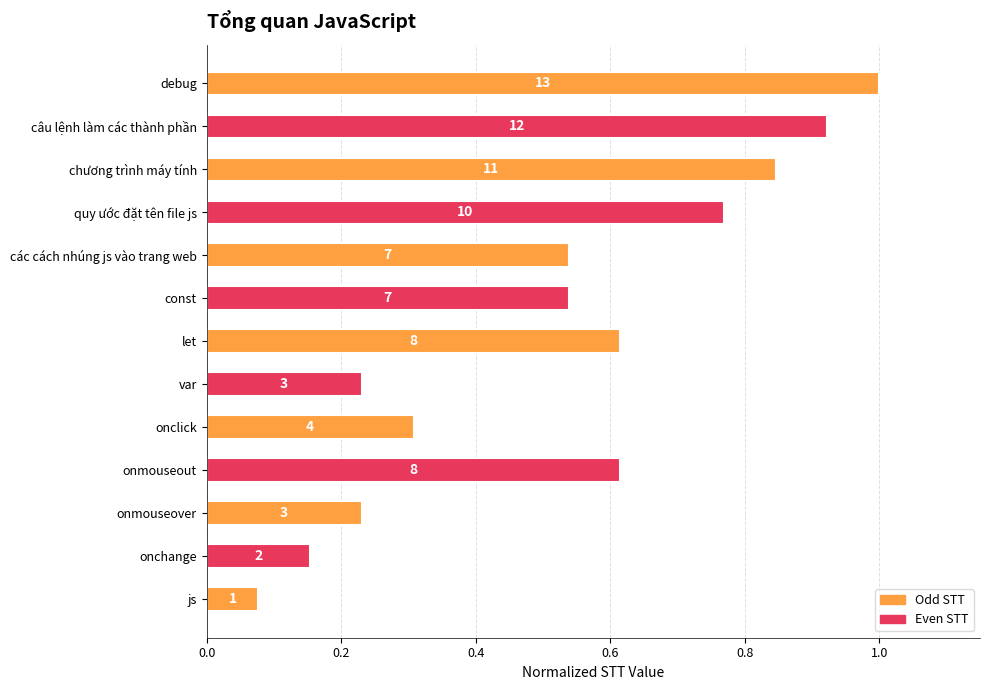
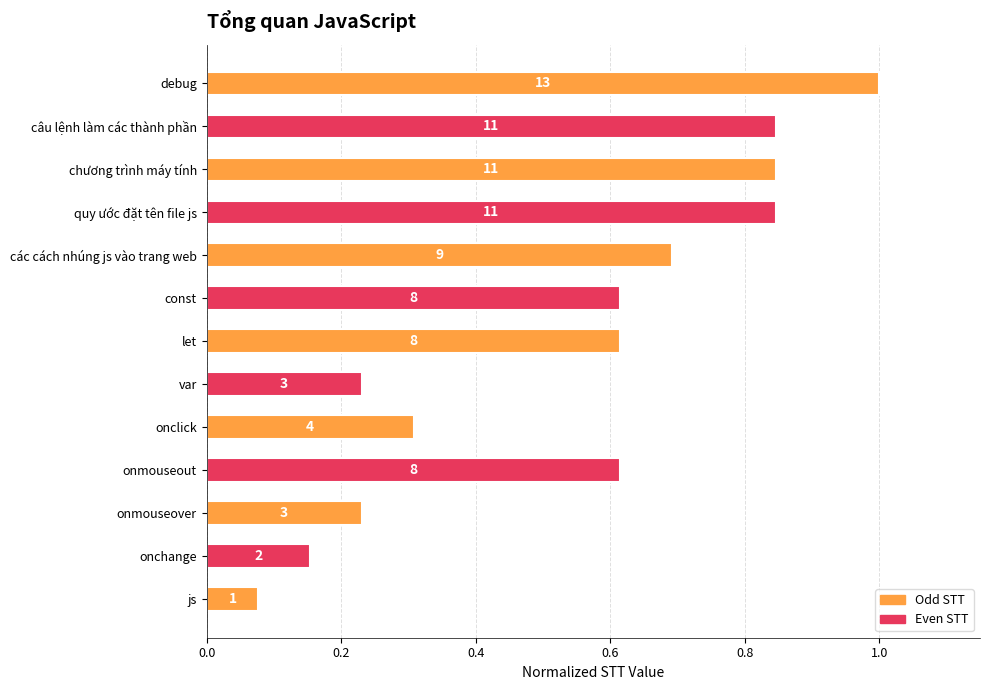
câu lệnh làm các thành phần: 12 -> 11
quy ước đặt tên file js: 10 -> 11
các cách nhúng js vào trang web: 7 -> 9
const: 7 -> 8
